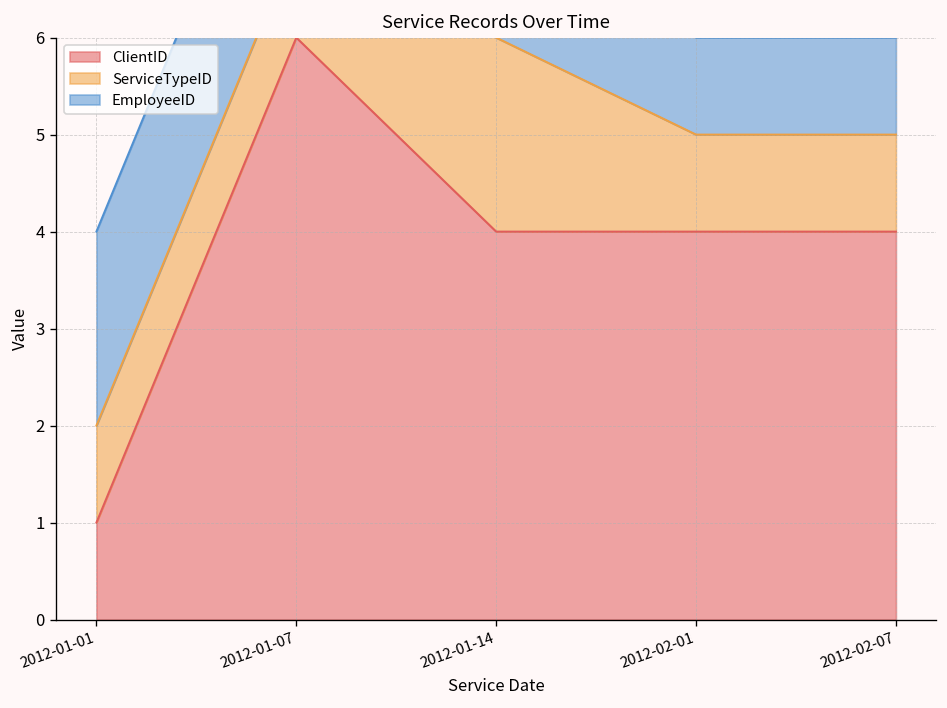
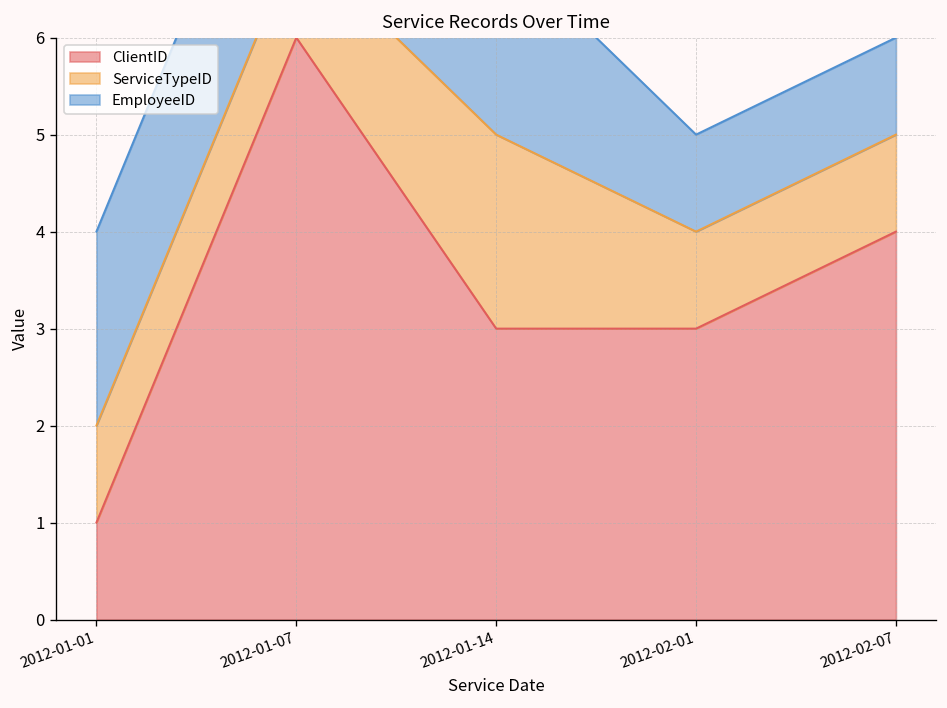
ClientID, 2012-01-14: 4 -> 3
ClientID, 2012-02-01: 4 -> 3
